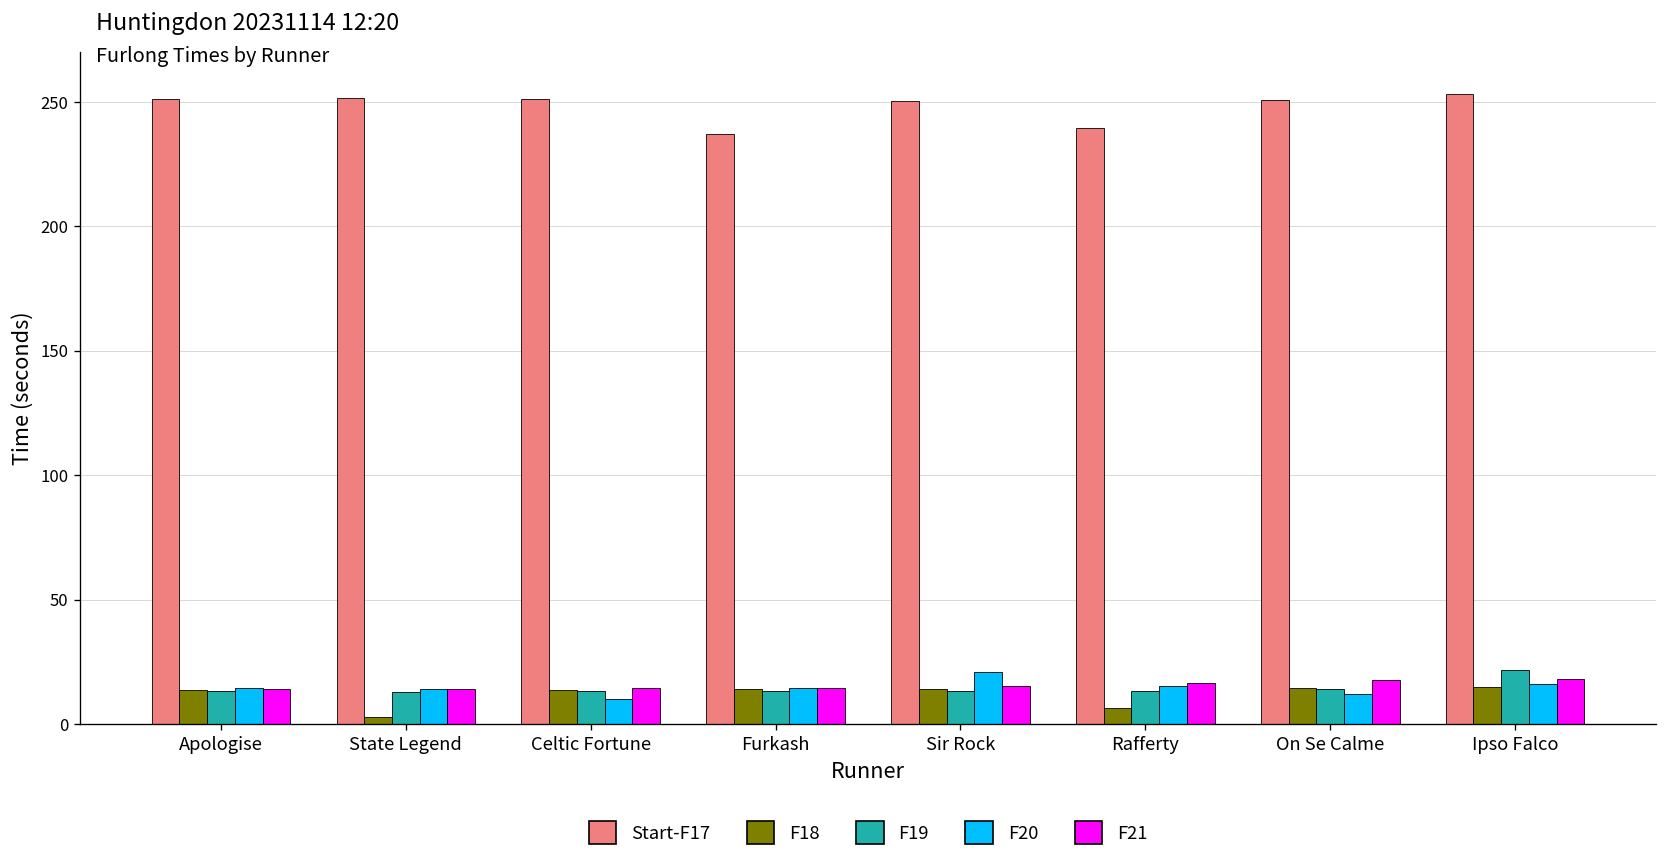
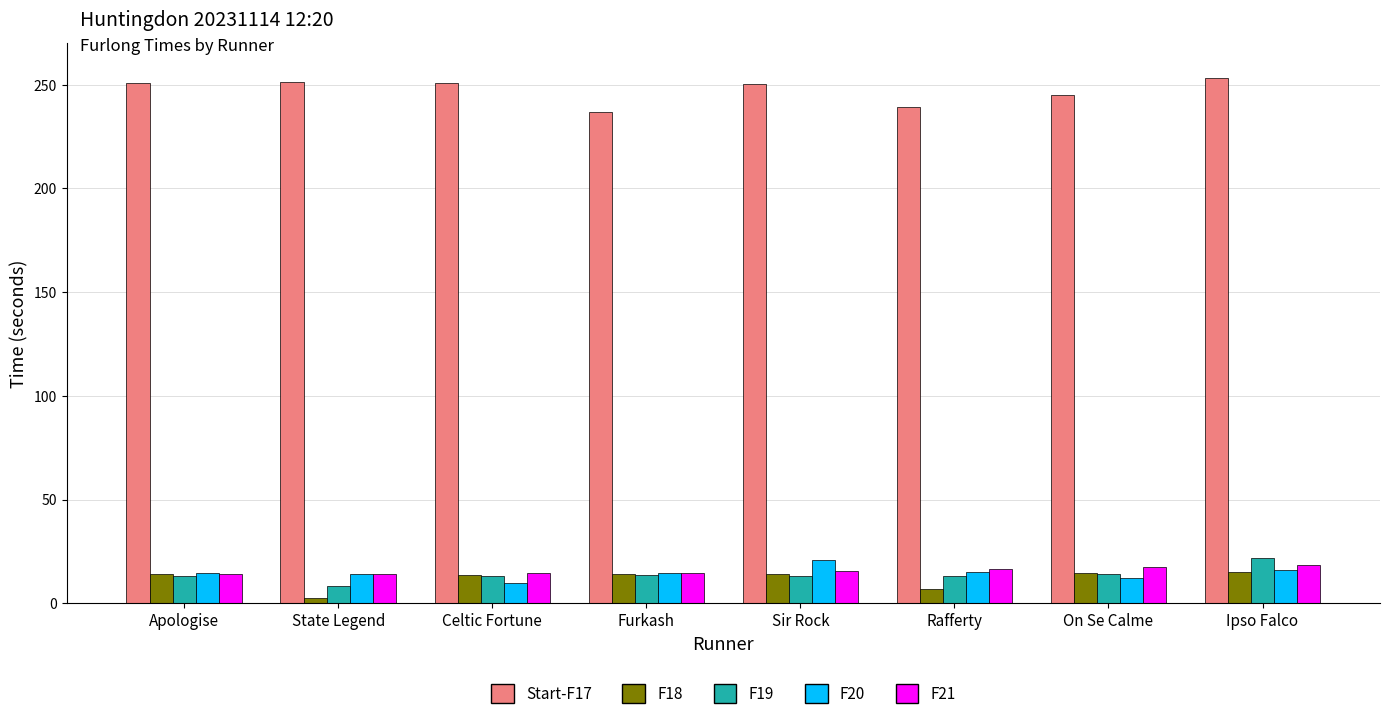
F19, State Legend: 13 -> 8
Start-F17, On Se Calme: 251 -> 245
